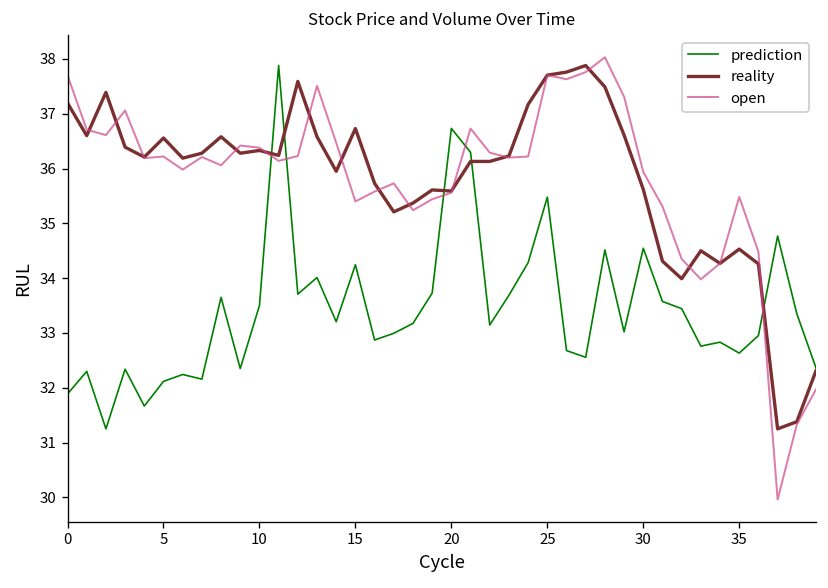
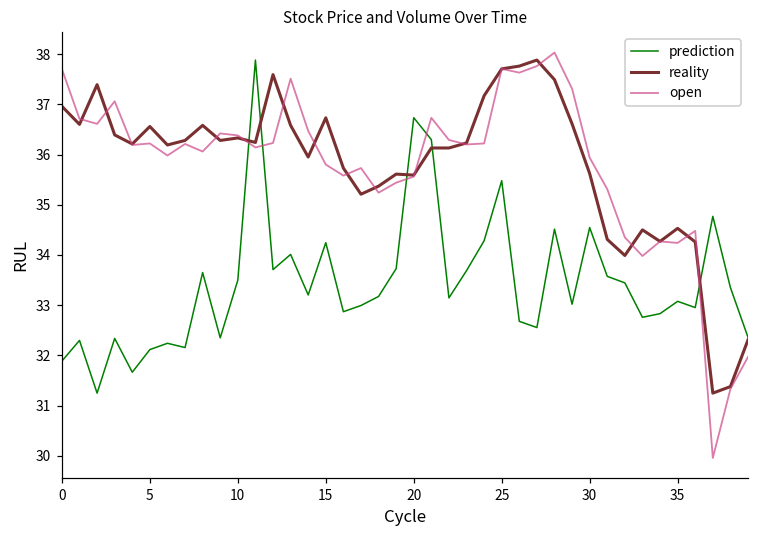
reality, 0: 37.2 -> 37.0
open, 15: 35.4 -> 35.8
prediction, 35: 32.6 -> 33.1
open, 35: 35.5 -> 34.2
